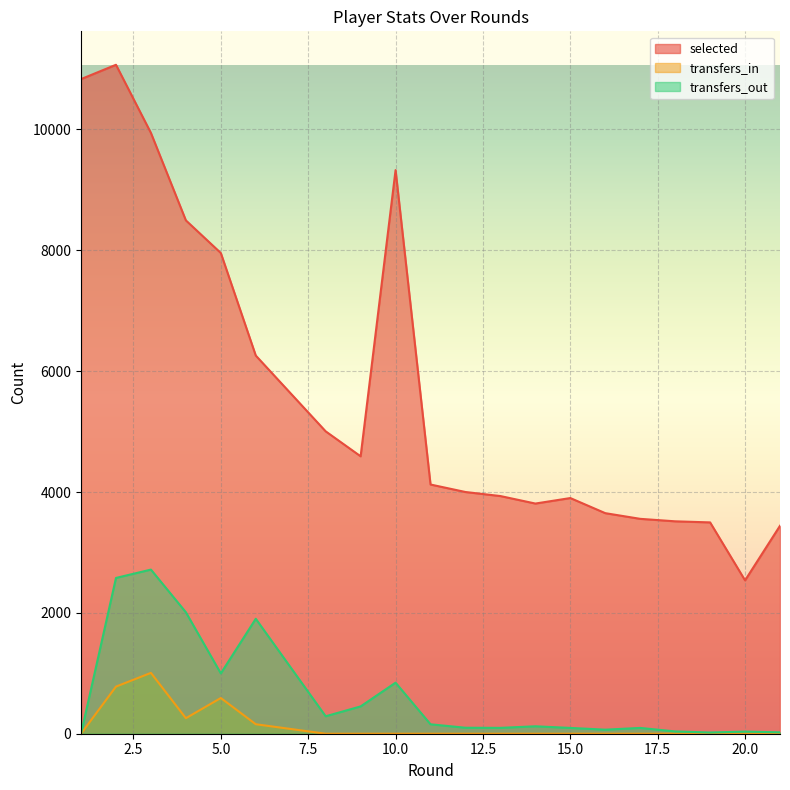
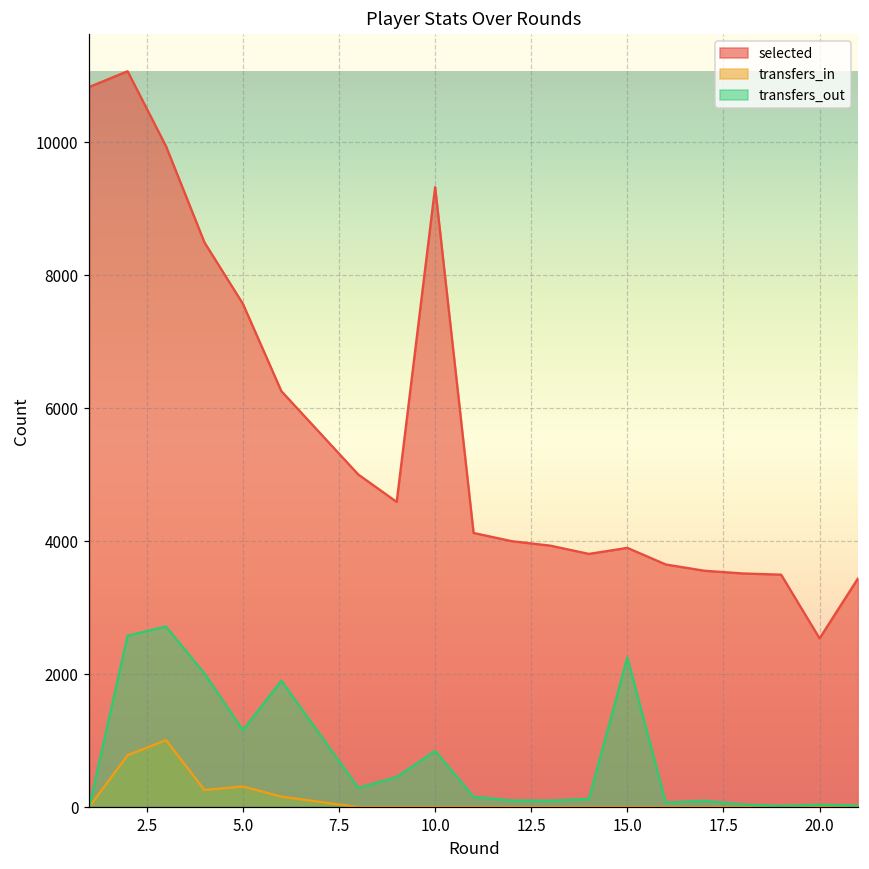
selected, 5.0: 8000 -> 7600
transfers_in, 5.0: 600 -> 300
transfers_out, 5.0: 1000 -> 1200
transfers_out, 15.0: 100 -> 2300
